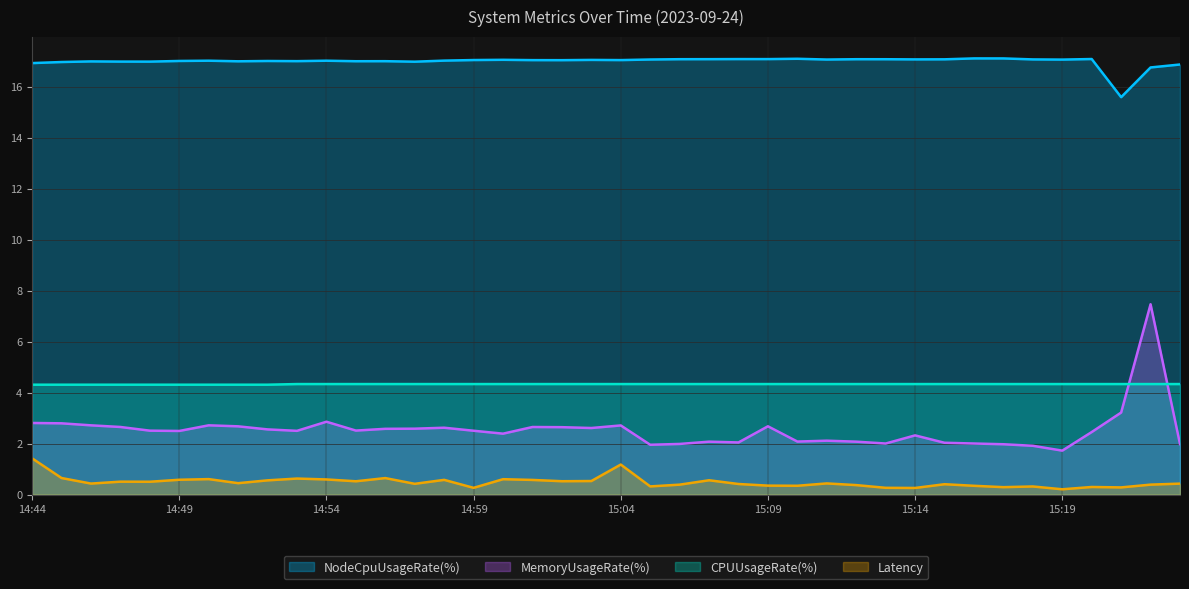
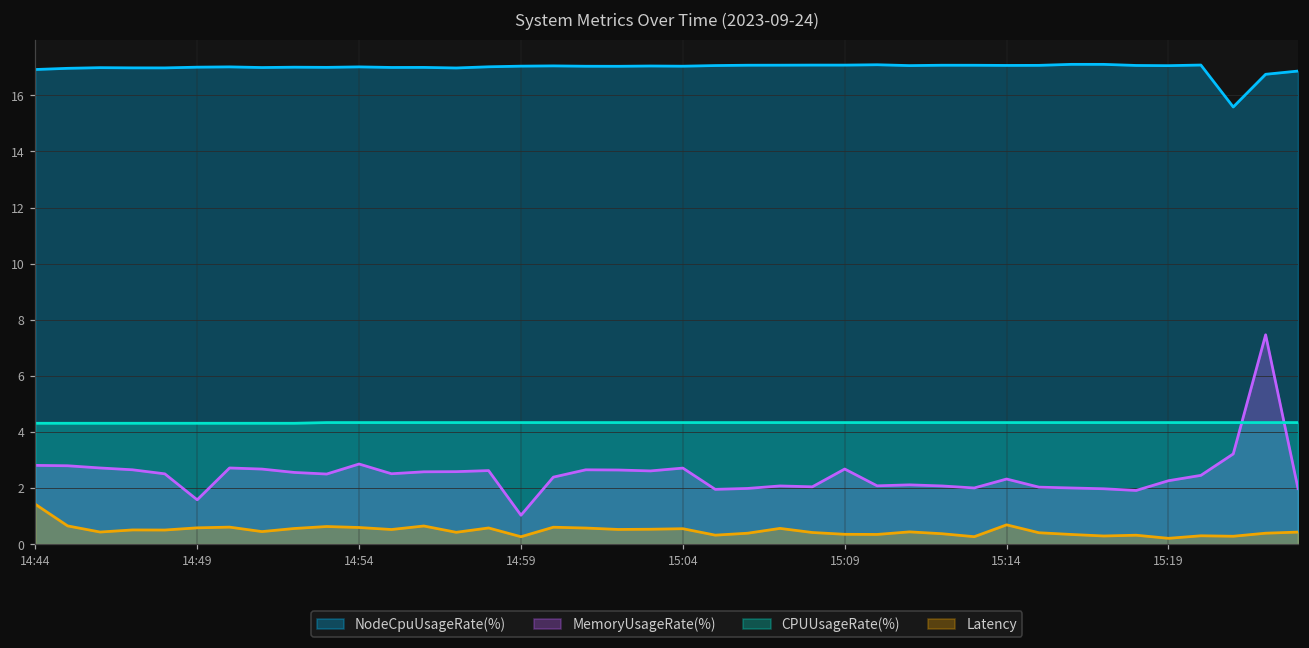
MemoryUsageRate(%), 14:49: 2.5 -> 1.6
MemoryUsageRate(%), 14:59: 2.5 -> 1.0
Latency, 15:04: 1.2 -> 0.5
Latency, 15:14: 0.3 -> 0.7
MemoryUsageRate(%), 15:19: 1.7 -> 2.3
